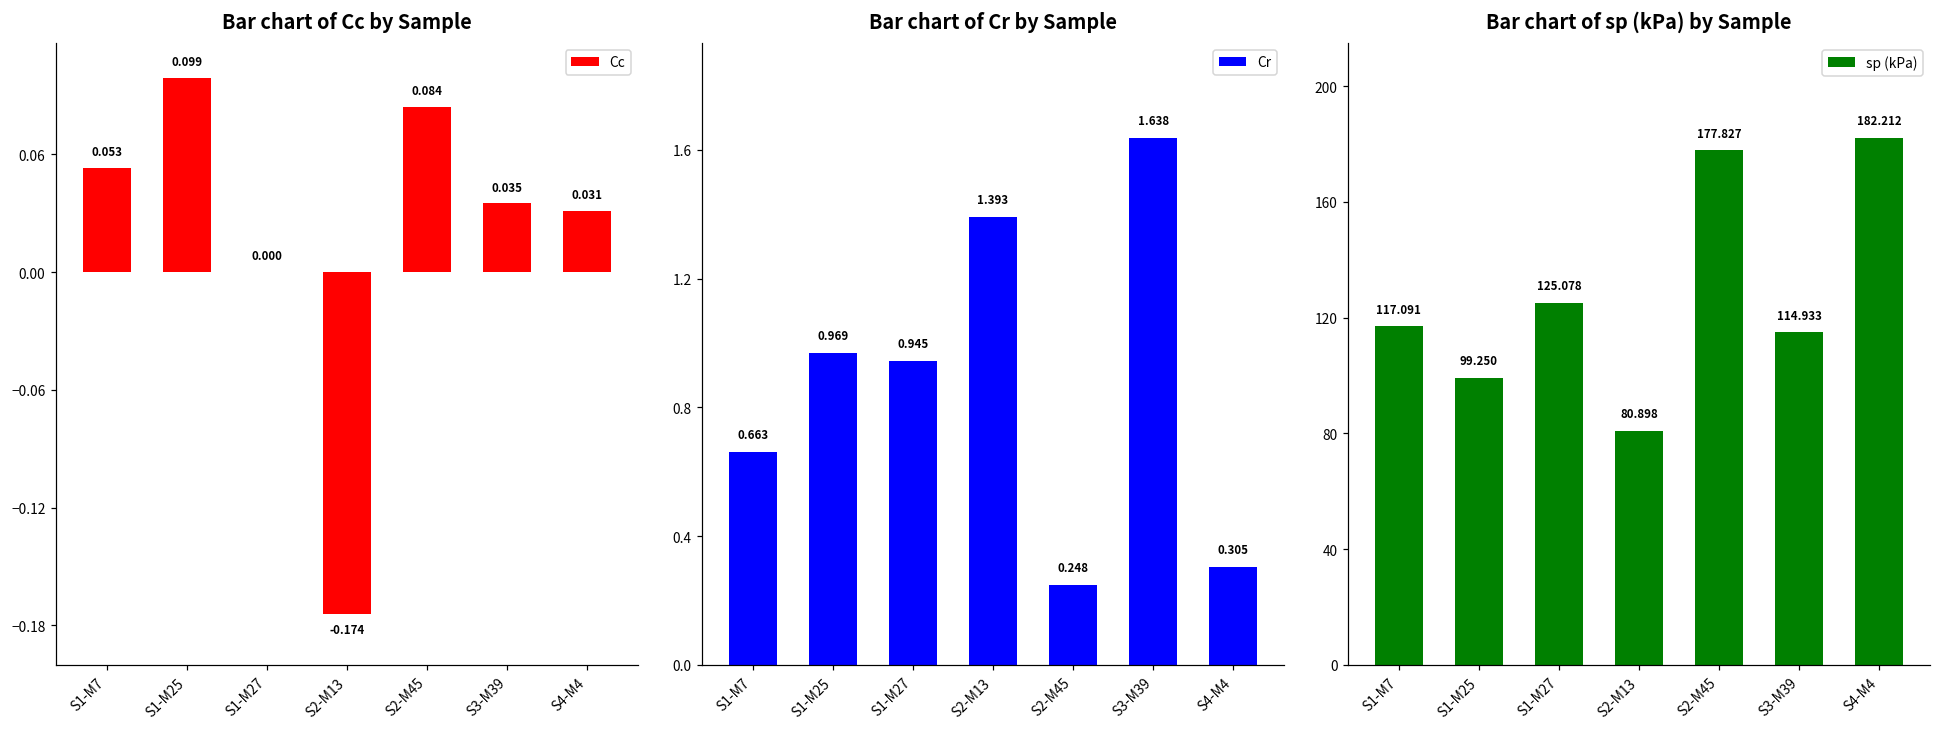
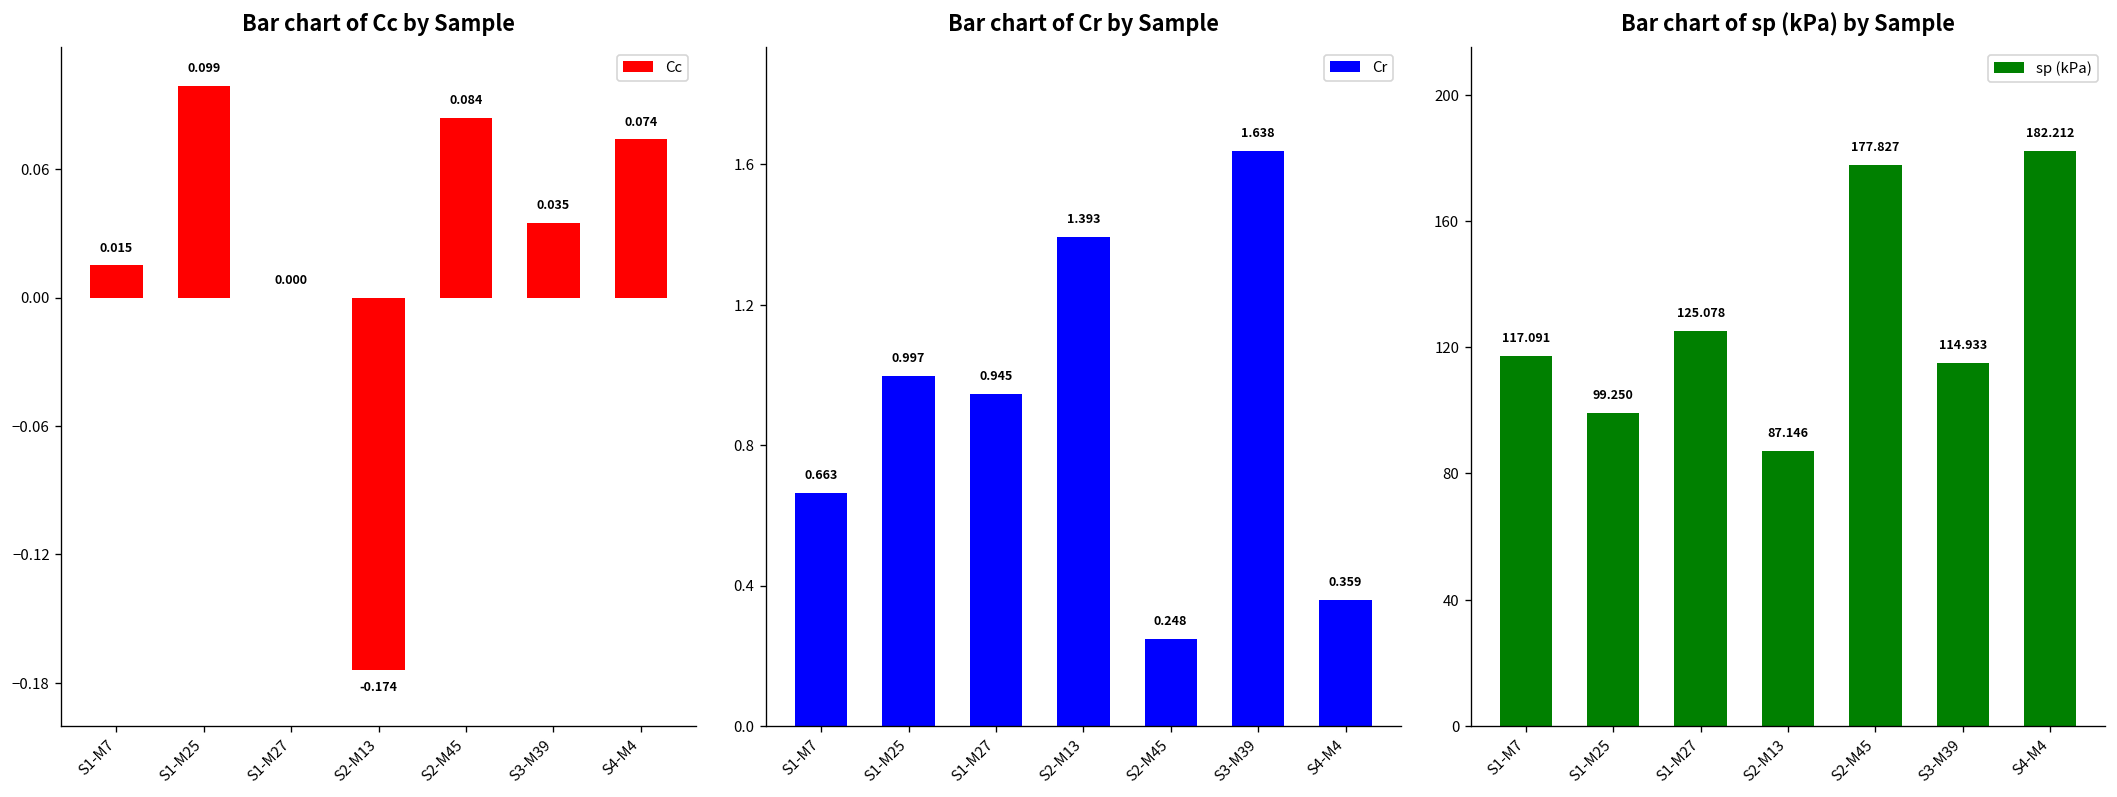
Bar chart of Cc by Sample, S1-M7: 0.053 -> 0.015
Bar chart of Cc by Sample, S4-M4: 0.031 -> 0.074
Bar chart of Cr by Sample, S1-M25: 0.969 -> 0.997
Bar chart of Cr by Sample, S4-M4: 0.305 -> 0.359
Bar chart of sp (kPa) by Sample, S2-M13: 80.898 -> 87.146
